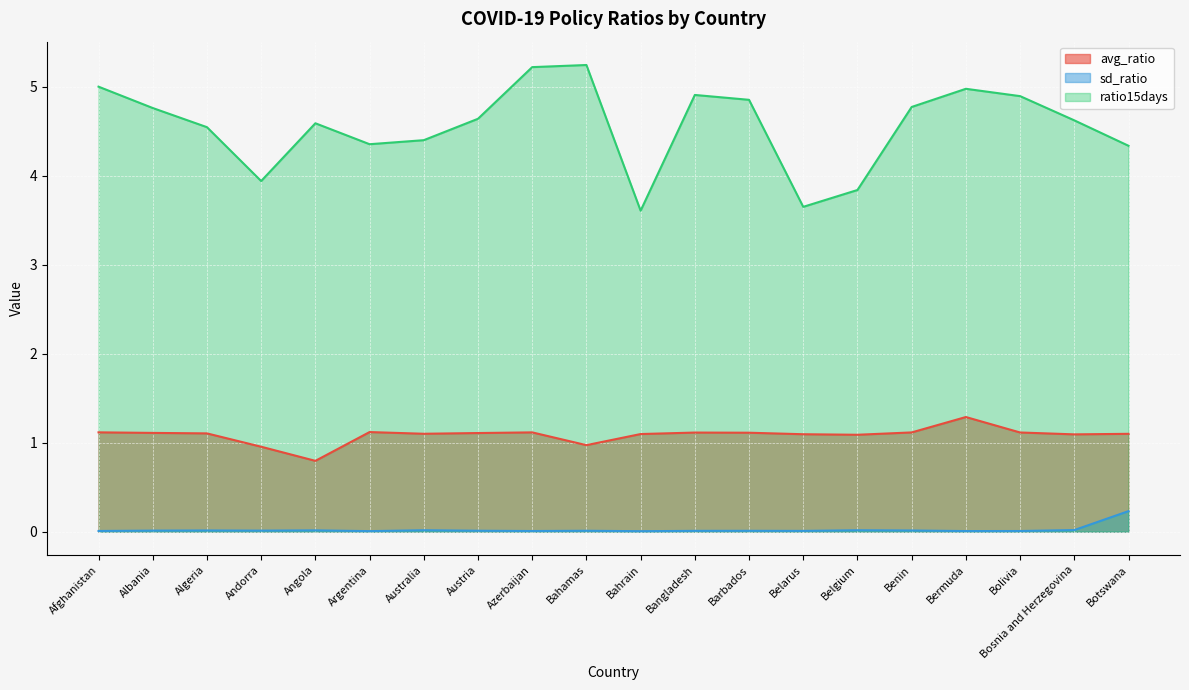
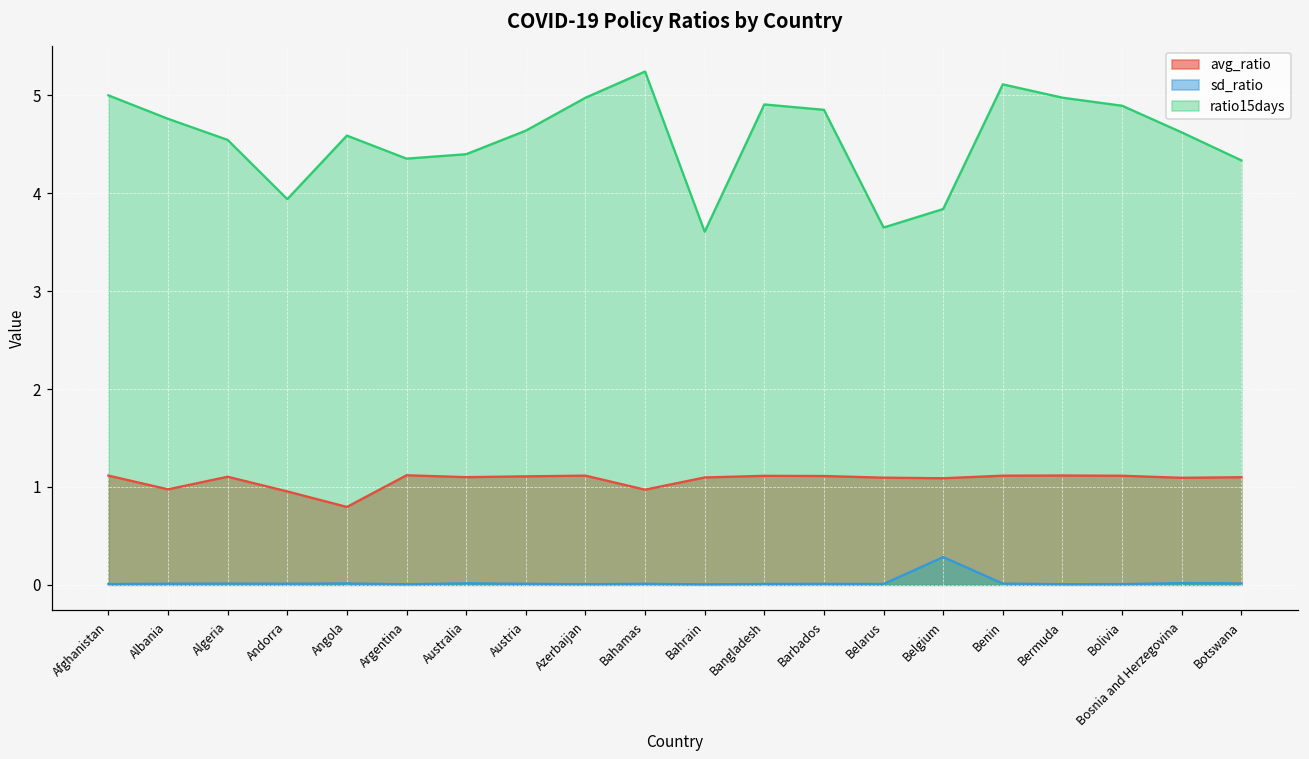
avg_ratio, Albania: 1.1 -> 1.0
ratio15days, Azerbaijan: 5.2 -> 5.0
sd_ratio, Belgium: 0.0 -> 0.3
ratio15days, Benin: 4.8 -> 5.1
avg_ratio, Bermuda: 1.3 -> 1.1
sd_ratio, Botswana: 0.2 -> 0.0
